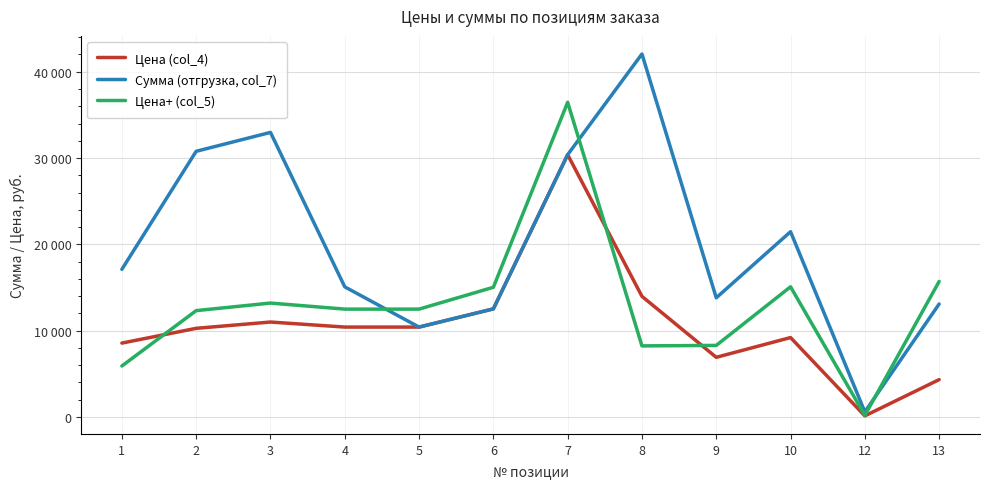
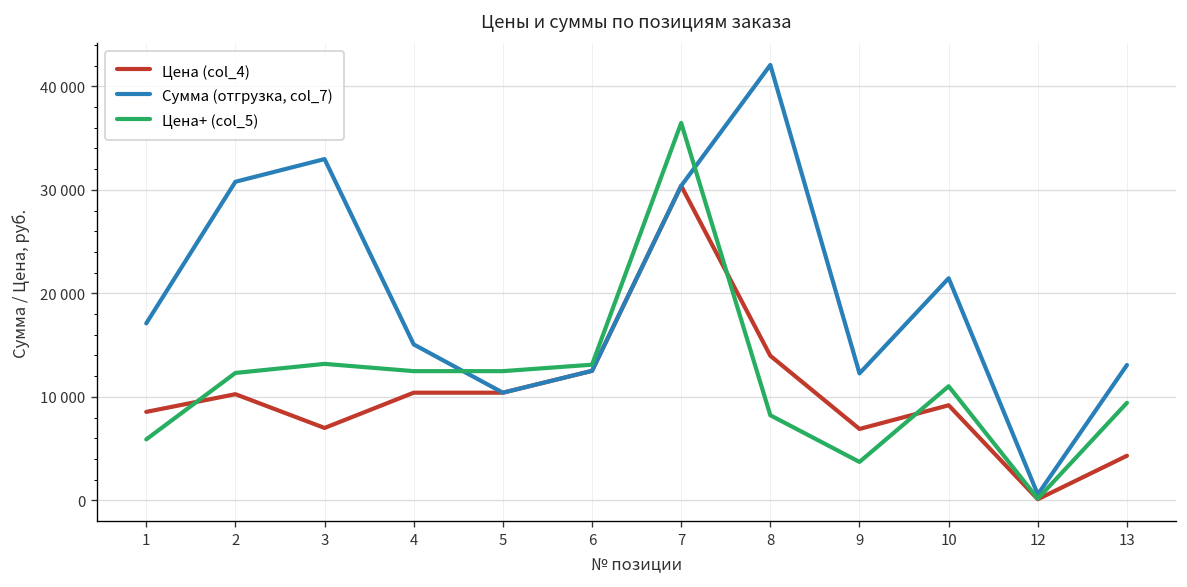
Цена (col_4), 3: 11000 -> 7000
Цена+ (col_5), 6: 15000 -> 13000
Сумма (отгрузка, col_7), 9: 14000 -> 12000
Цена+ (col_5), 9: 8000 -> 4000
Цена+ (col_5), 10: 15000 -> 11000
Цена+ (col_5), 13: 16000 -> 9000
